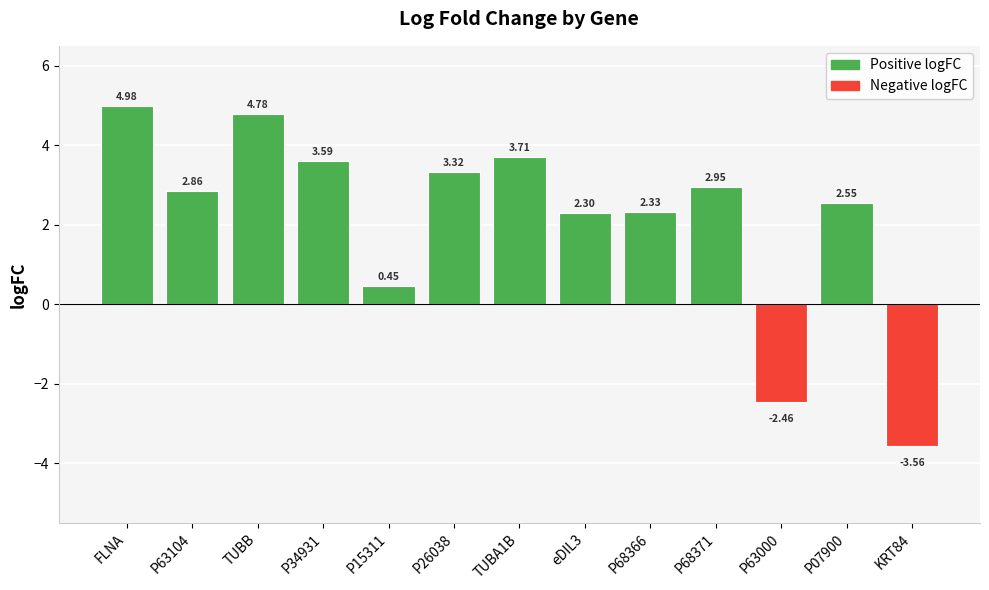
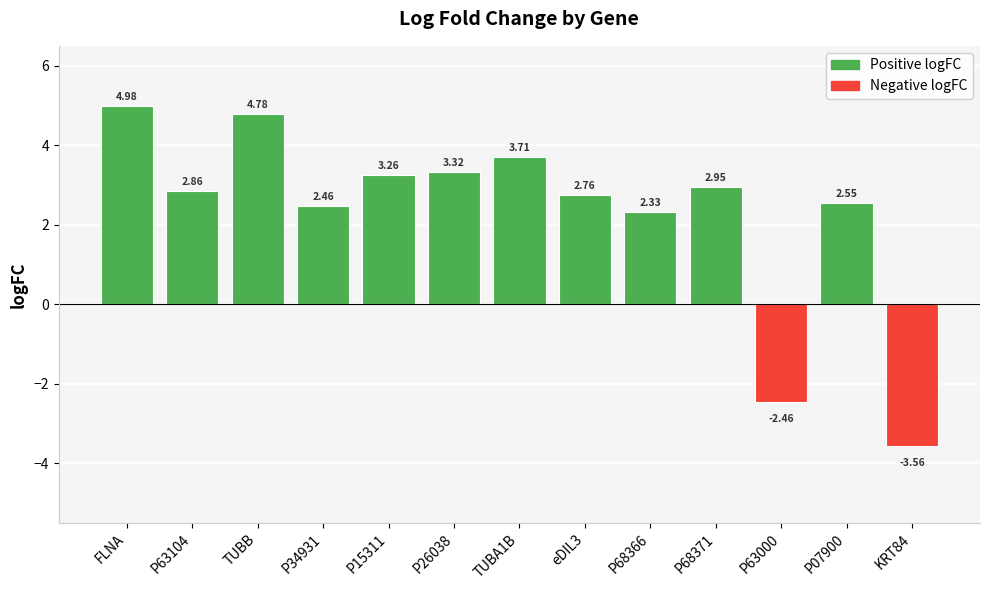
P34931: 3.59 -> 2.46
P15311: 0.45 -> 3.26
eDIL3: 2.30 -> 2.76
